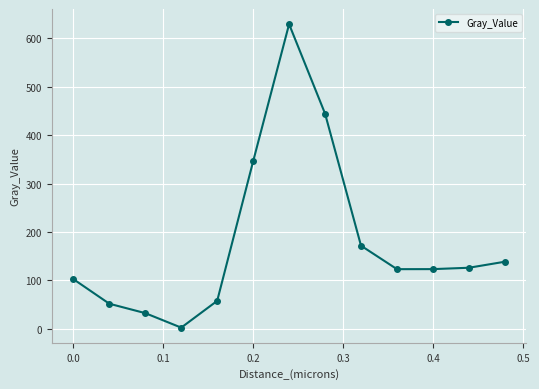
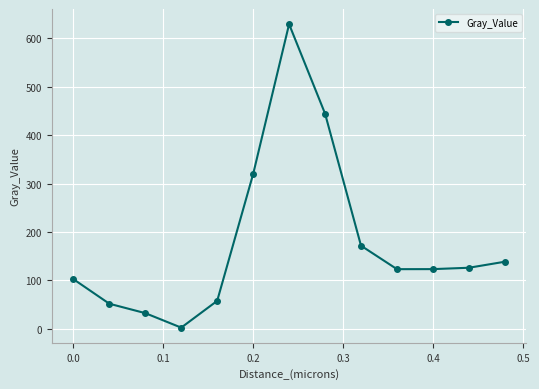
0.2: 350 -> 320
